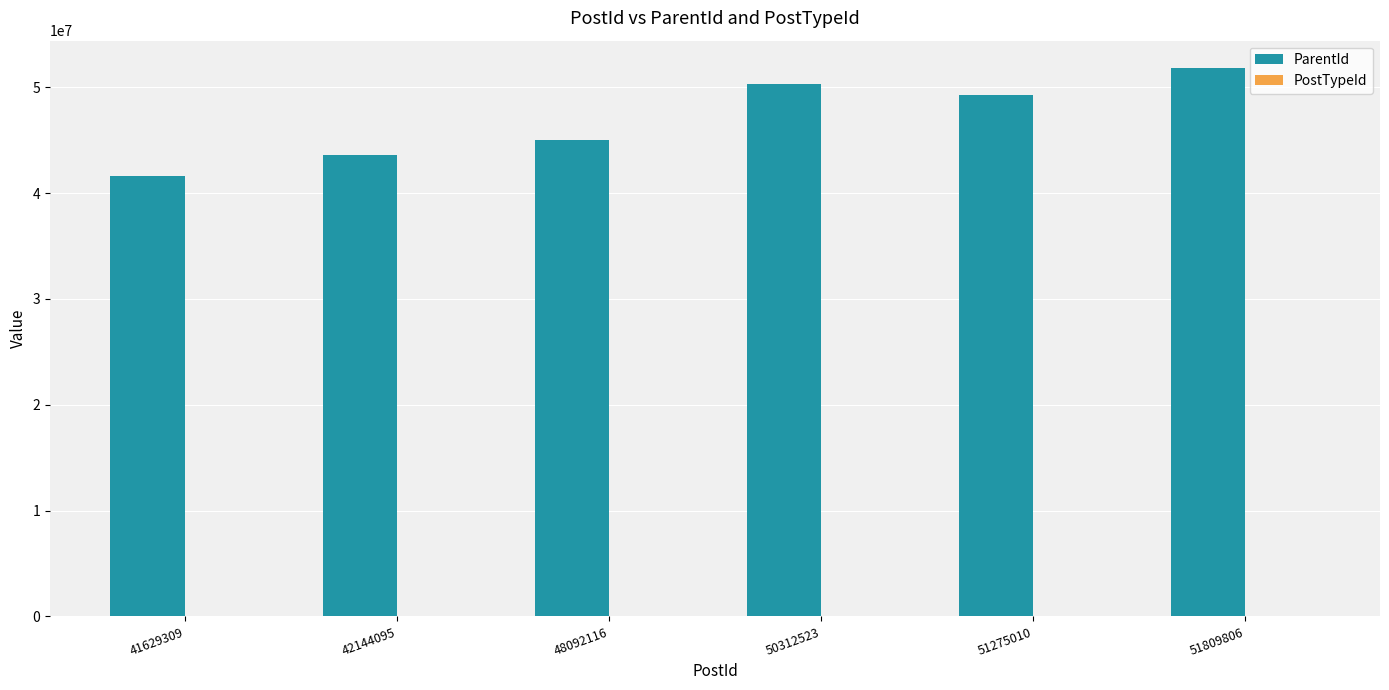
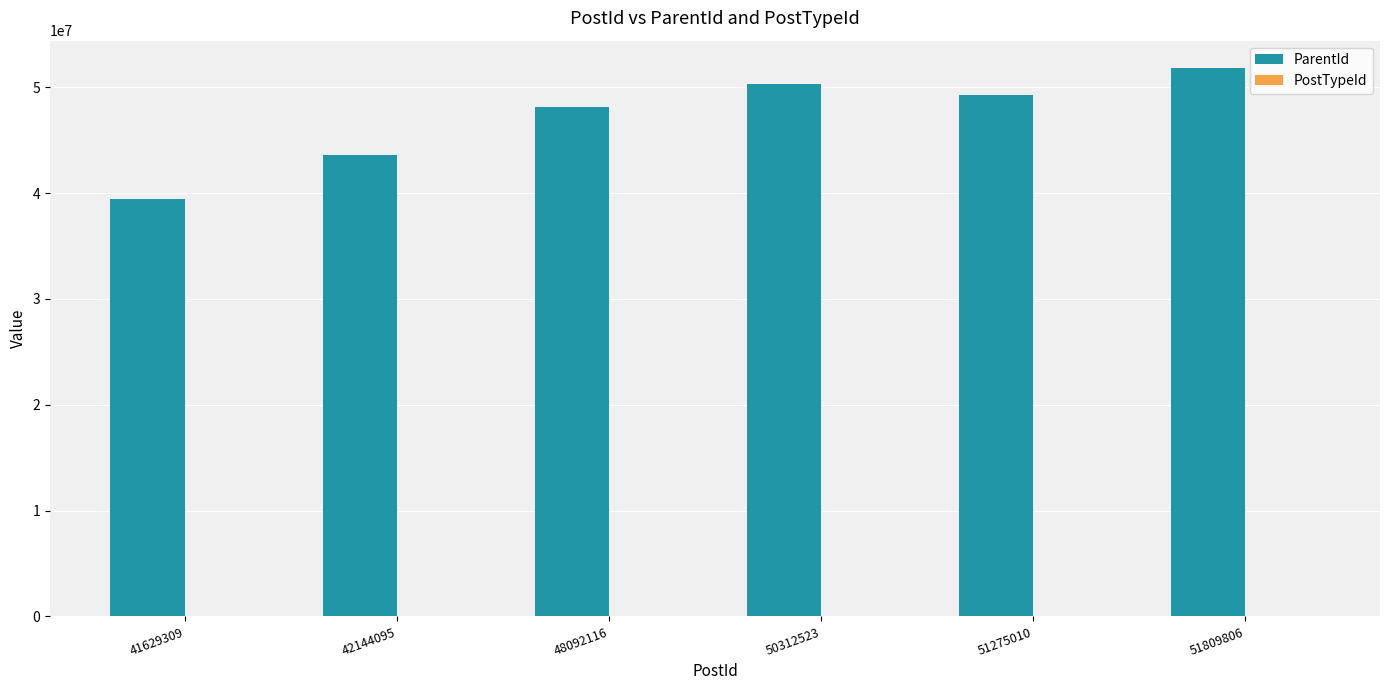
ParentId, 41629309: 41600000 -> 39400000
ParentId, 48092116: 45000000 -> 48100000
